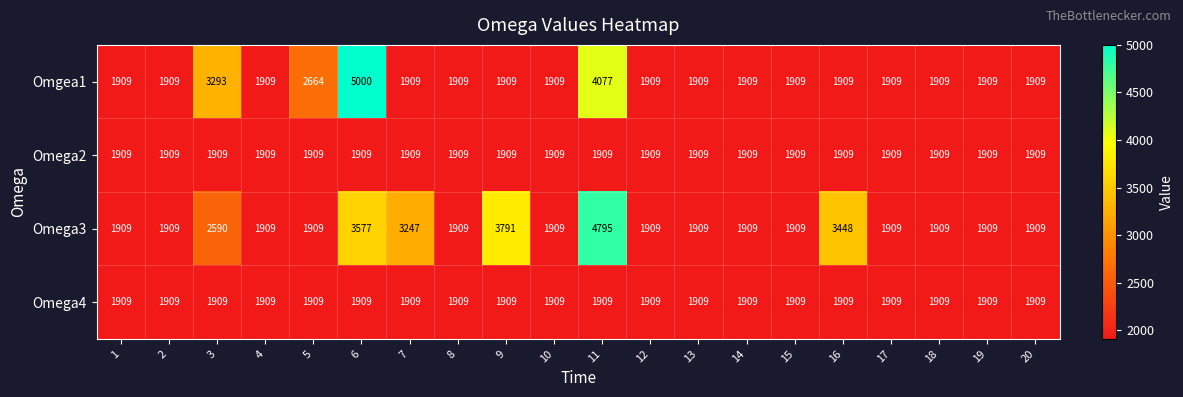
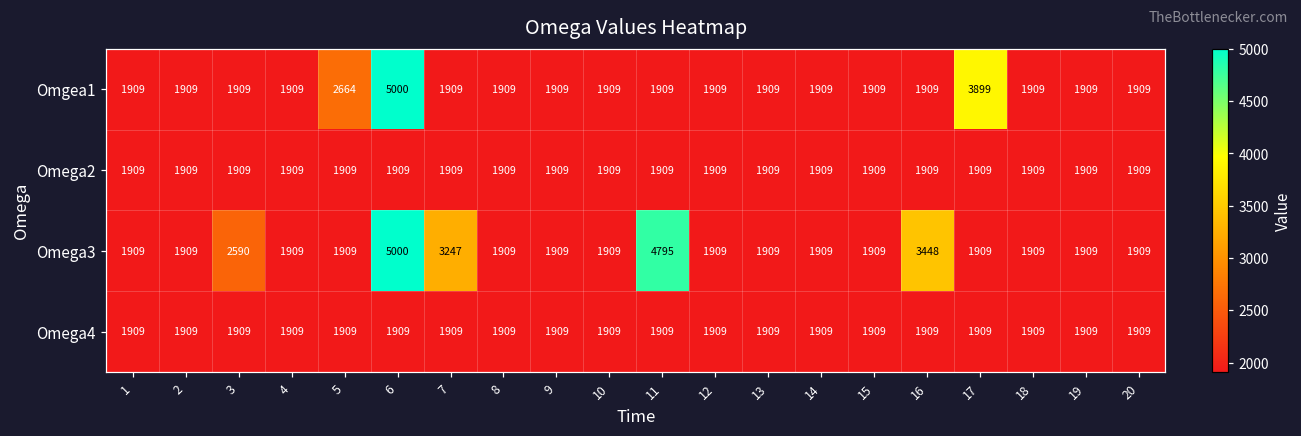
Omgea1, 3: 3293 -> 1909
Omgea1, 11: 4077 -> 1909
Omgea1, 17: 1909 -> 3899
Omega3, 6: 3577 -> 5000
Omega3, 9: 3791 -> 1909
